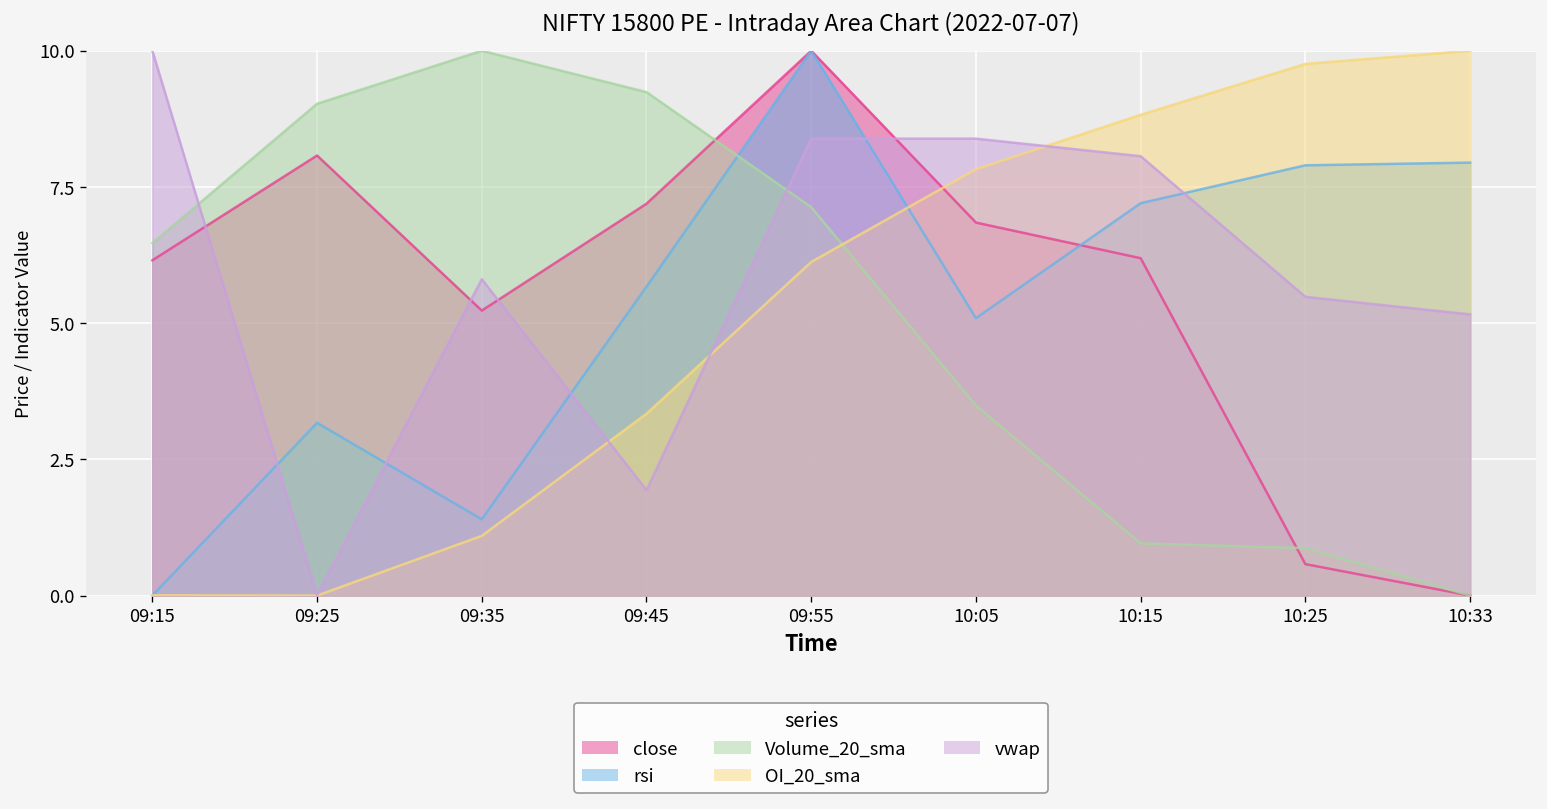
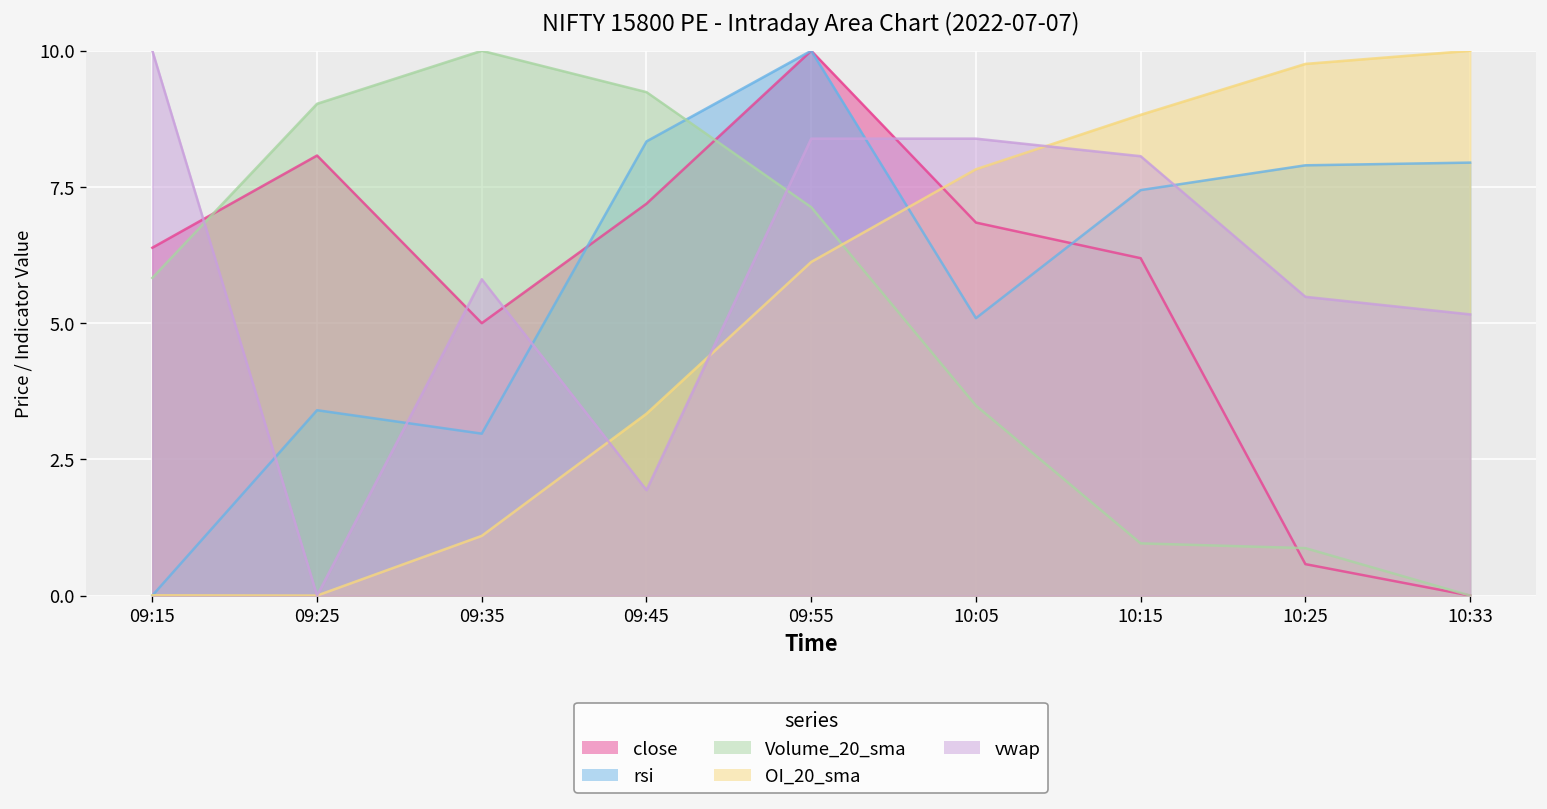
close, 09:15: 6.2 -> 6.4
Volume_20_sma, 09:15: 6.5 -> 5.8
rsi, 09:25: 3.2 -> 3.4
close, 09:35: 5.2 -> 5.0
rsi, 09:35: 1.4 -> 3.0
rsi, 09:45: 5.7 -> 8.3
rsi, 10:15: 7.2 -> 7.4
